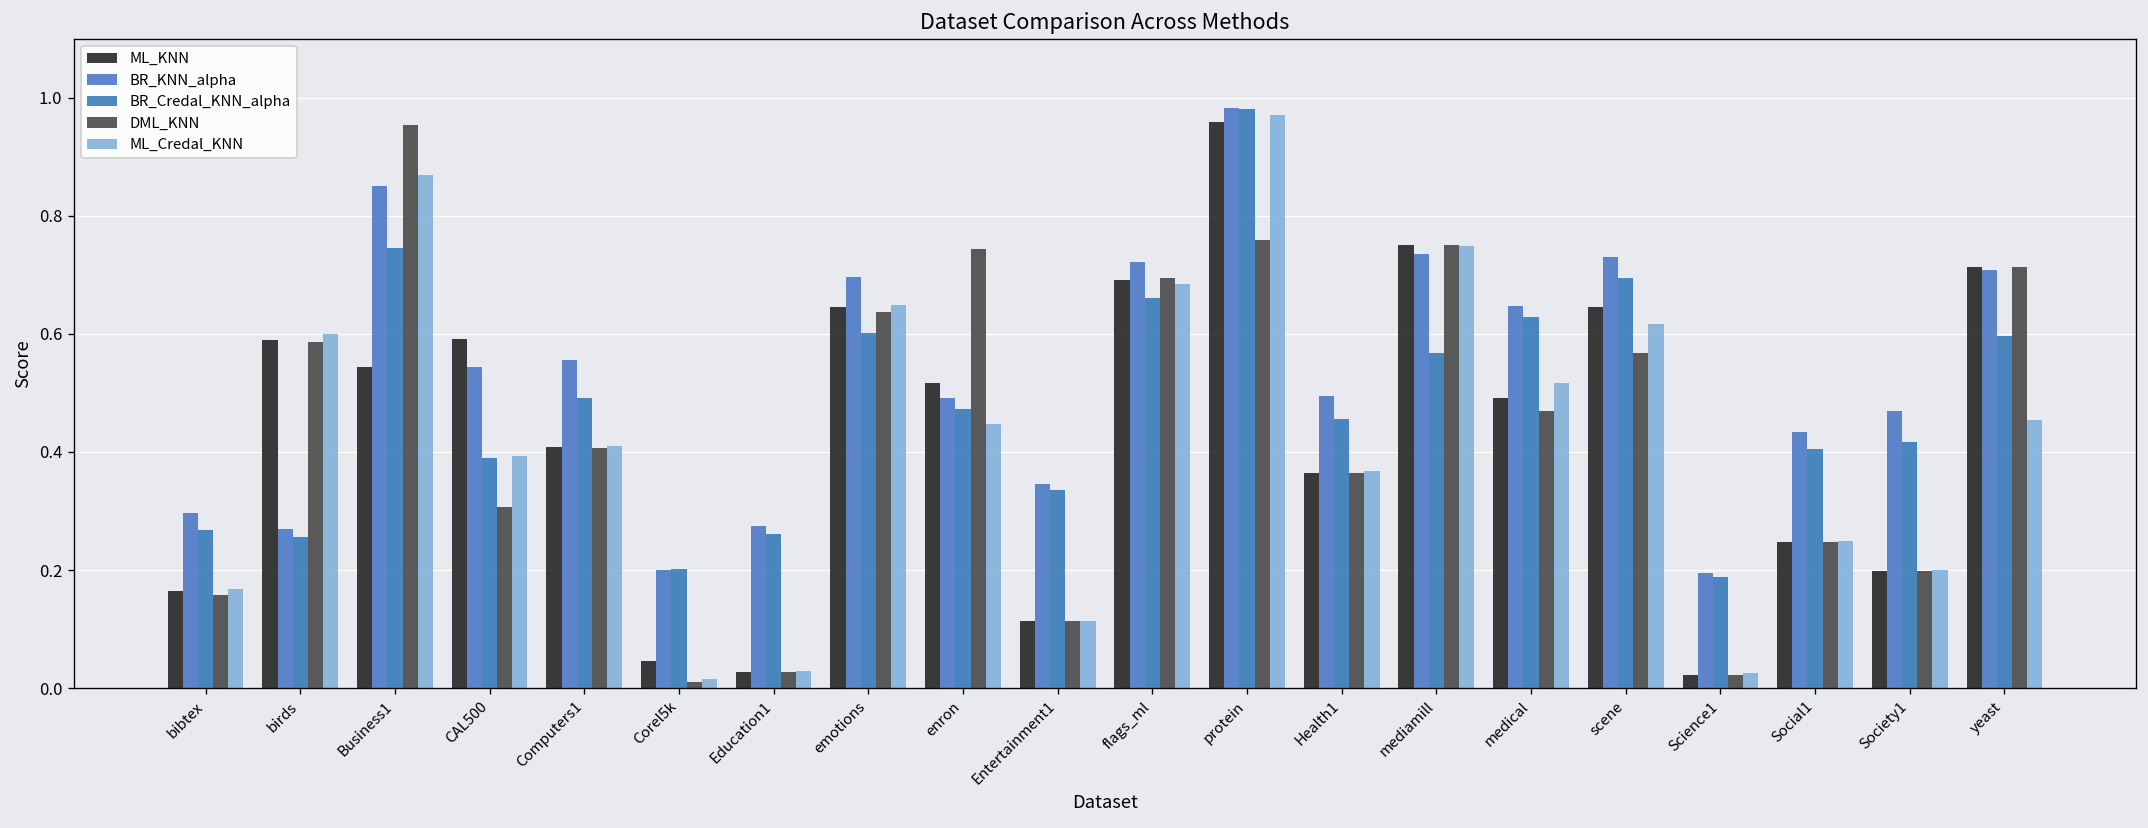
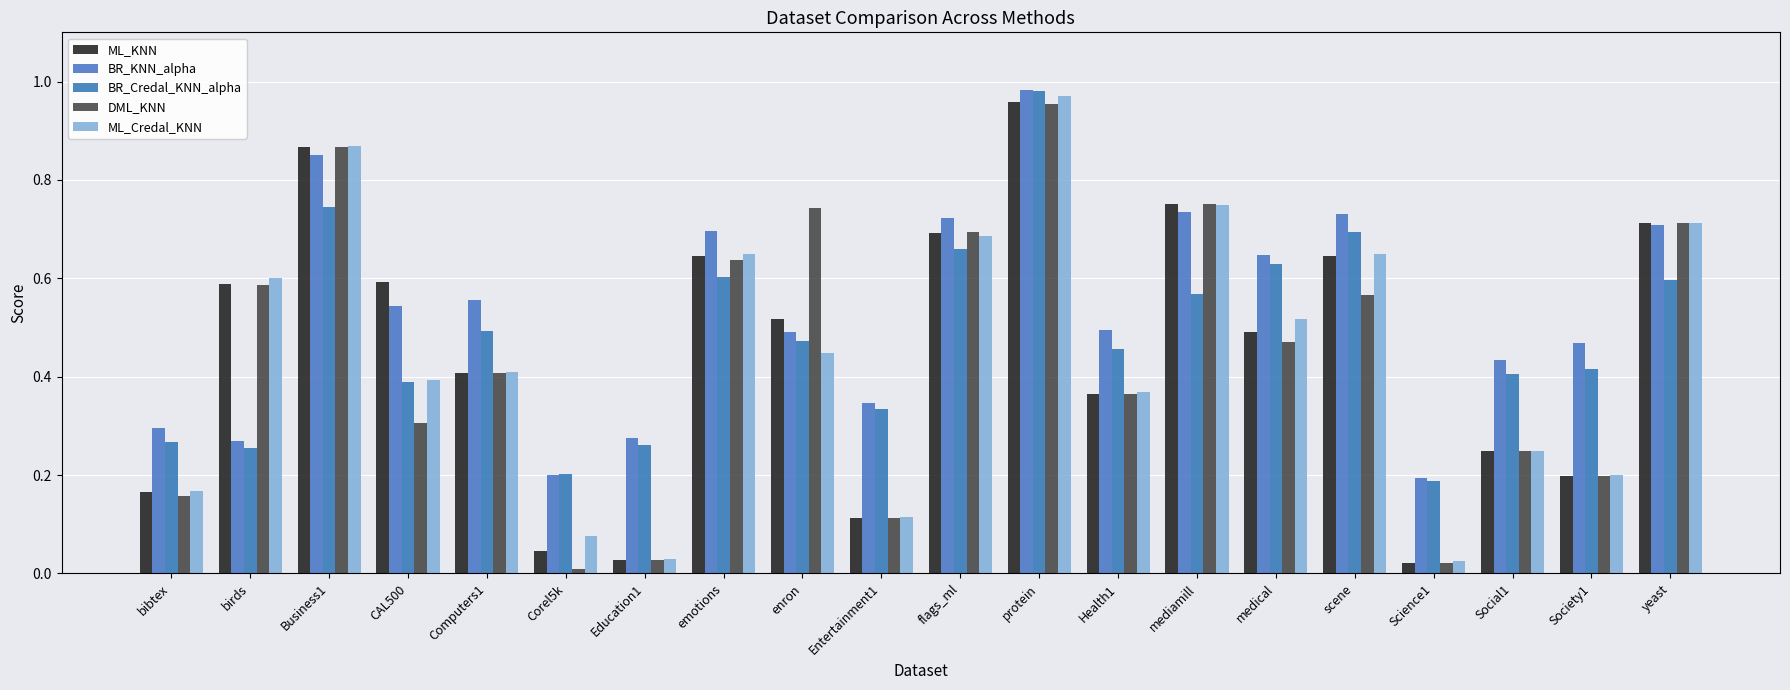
ML_KNN, Business1: 0.54 -> 0.87
DML_KNN, Business1: 0.95 -> 0.87
ML_Credal_KNN, Corel5k: 0.02 -> 0.08
DML_KNN, protein: 0.76 -> 0.95
ML_Credal_KNN, scene: 0.62 -> 0.65
ML_Credal_KNN, yeast: 0.45 -> 0.71
